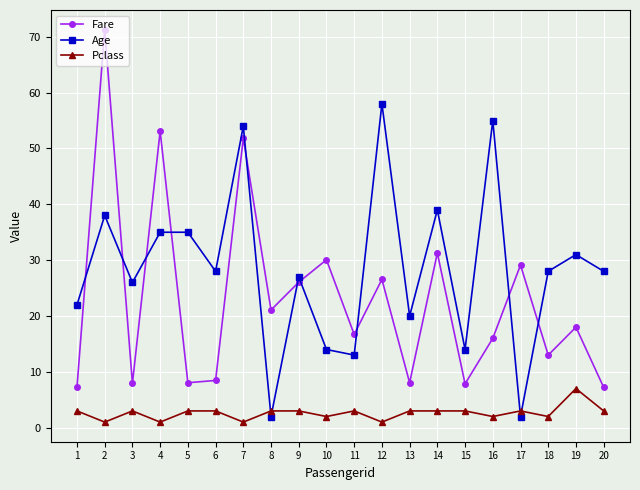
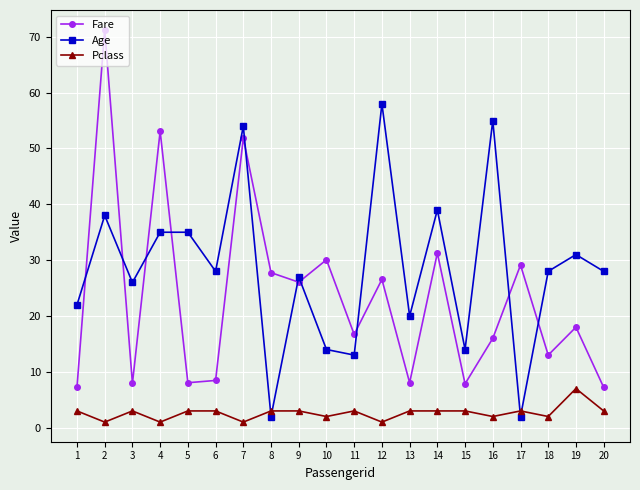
Fare, 8: 21 -> 28
